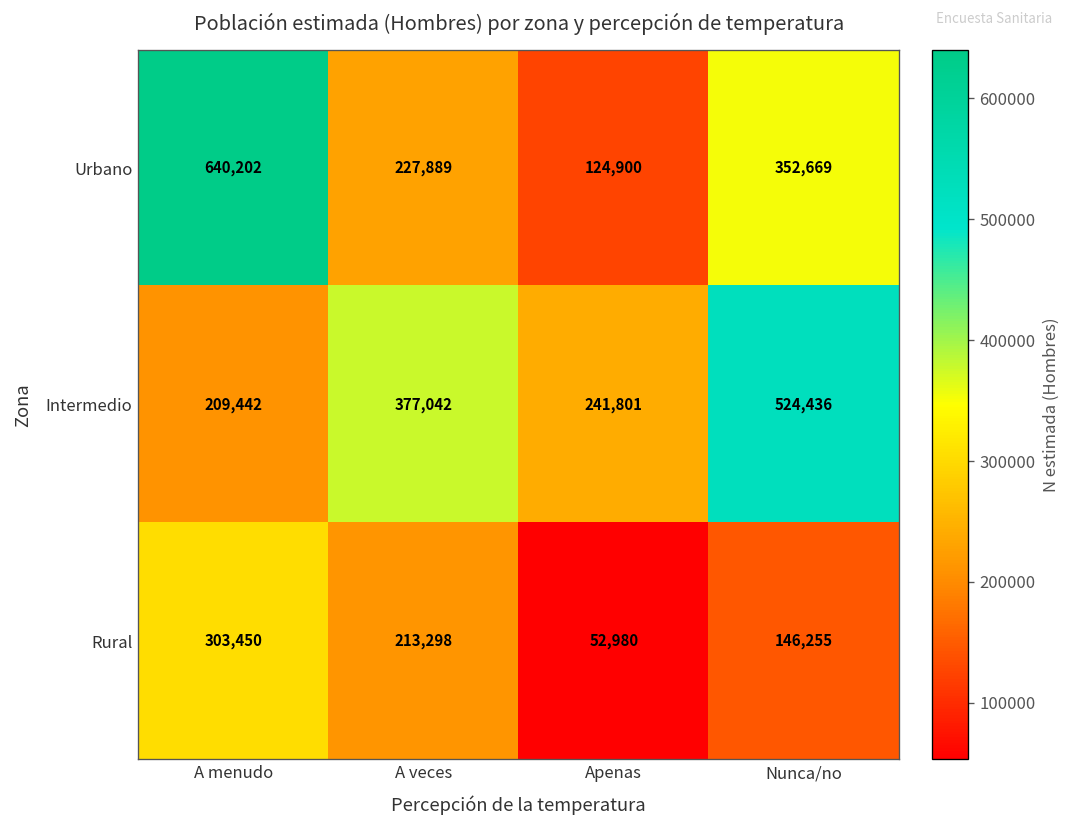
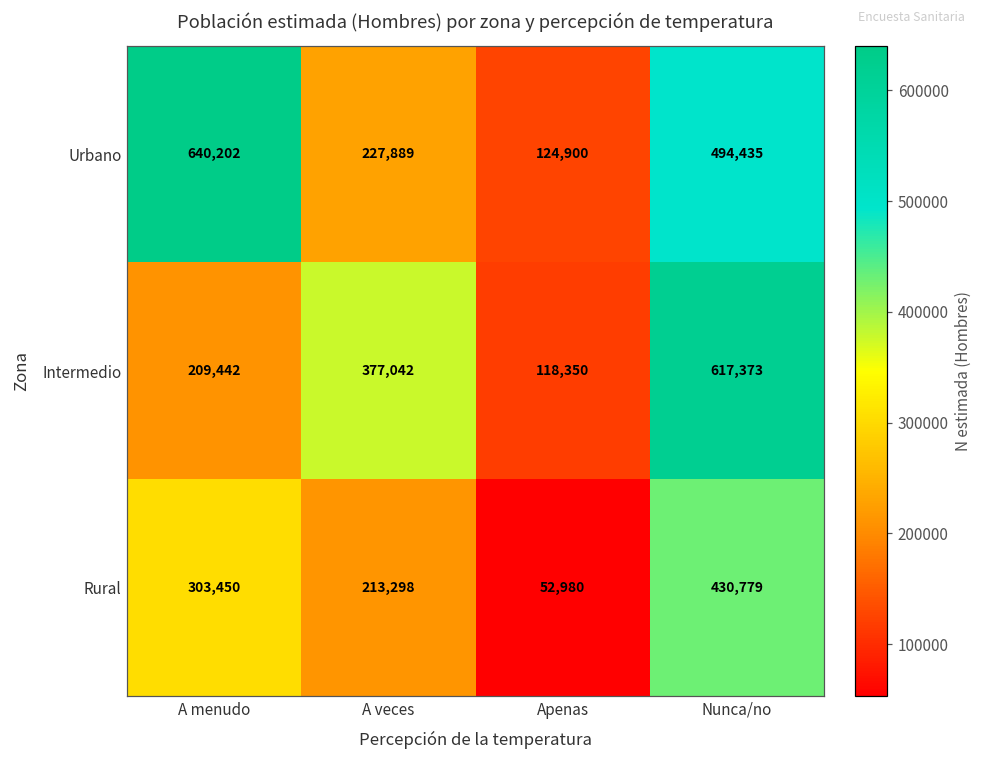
Urbano, Nunca/no: 352,669 -> 494,435
Intermedio, Apenas: 241,801 -> 118,350
Intermedio, Nunca/no: 524,436 -> 617,373
Rural, Nunca/no: 146,255 -> 430,779
